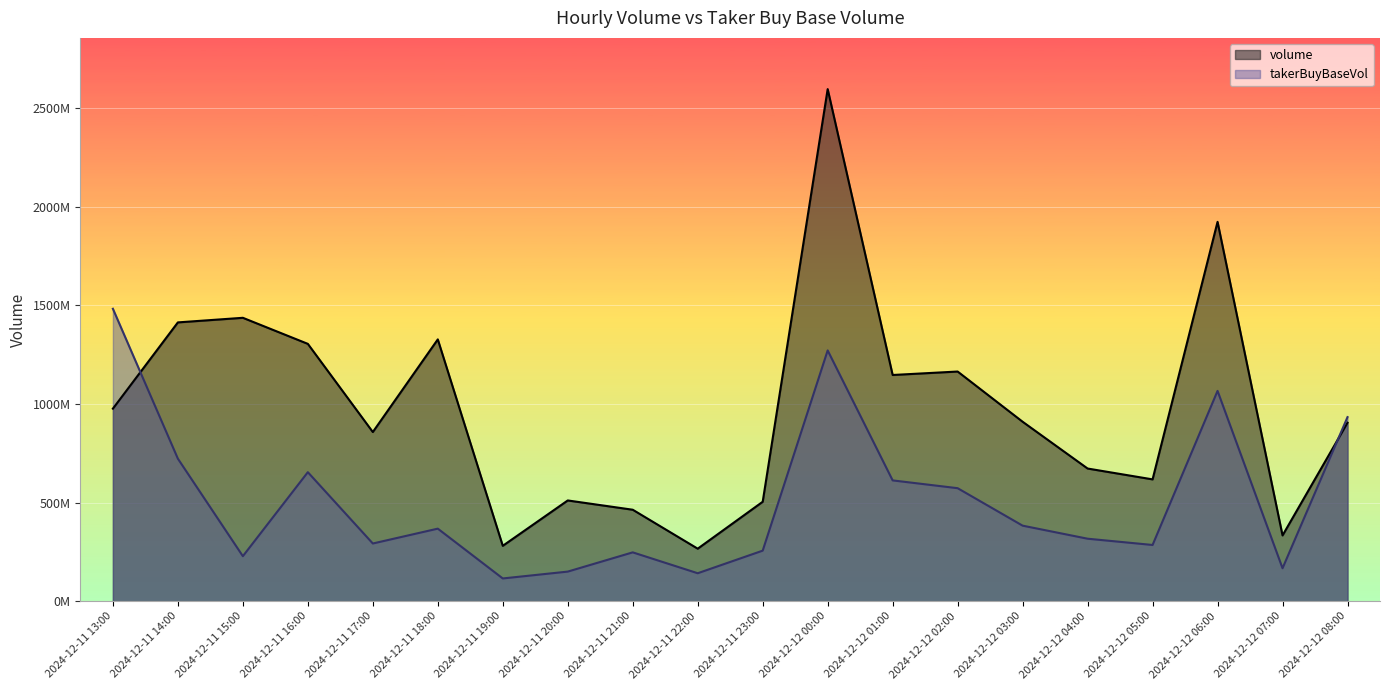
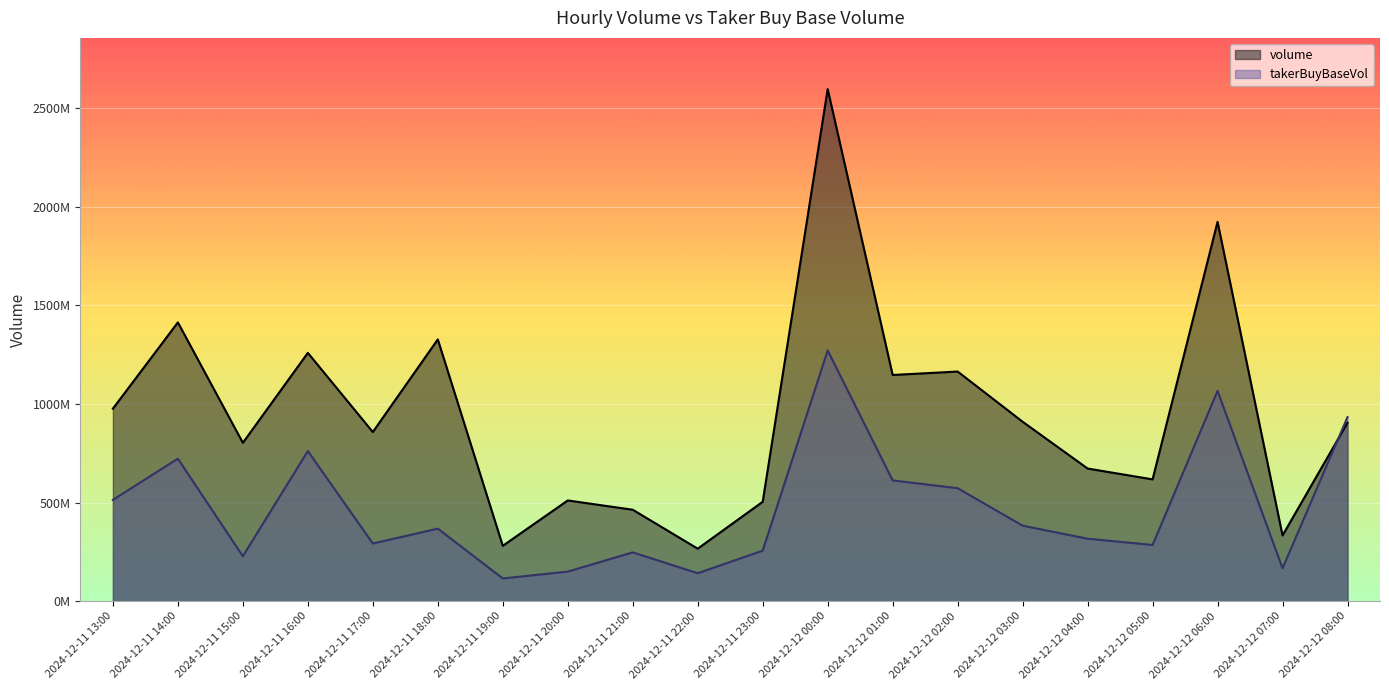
takerBuyBaseVol, 2024-12-11 13:00: 1480000000 -> 510000000
volume, 2024-12-11 15:00: 1440000000 -> 800000000
volume, 2024-12-11 16:00: 1310000000 -> 1260000000
takerBuyBaseVol, 2024-12-11 16:00: 650000000 -> 760000000
